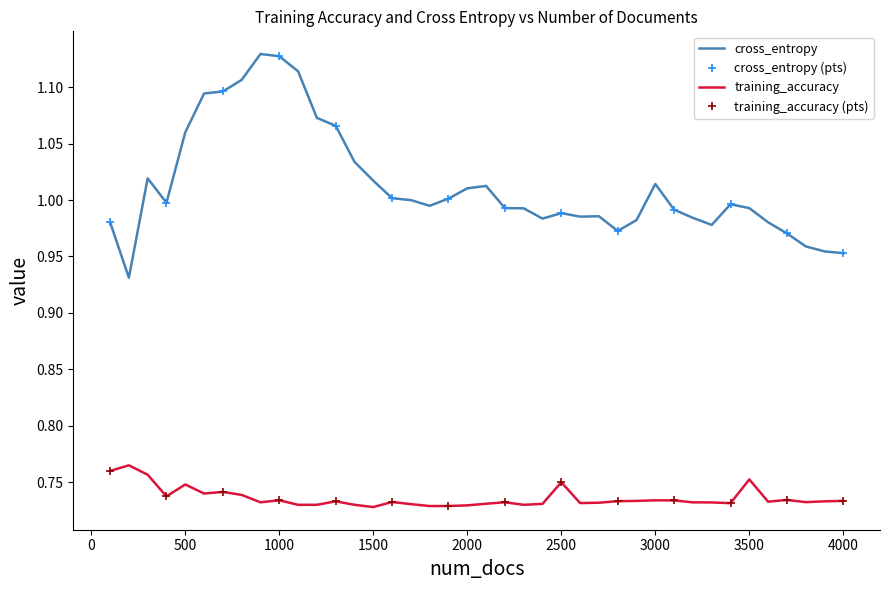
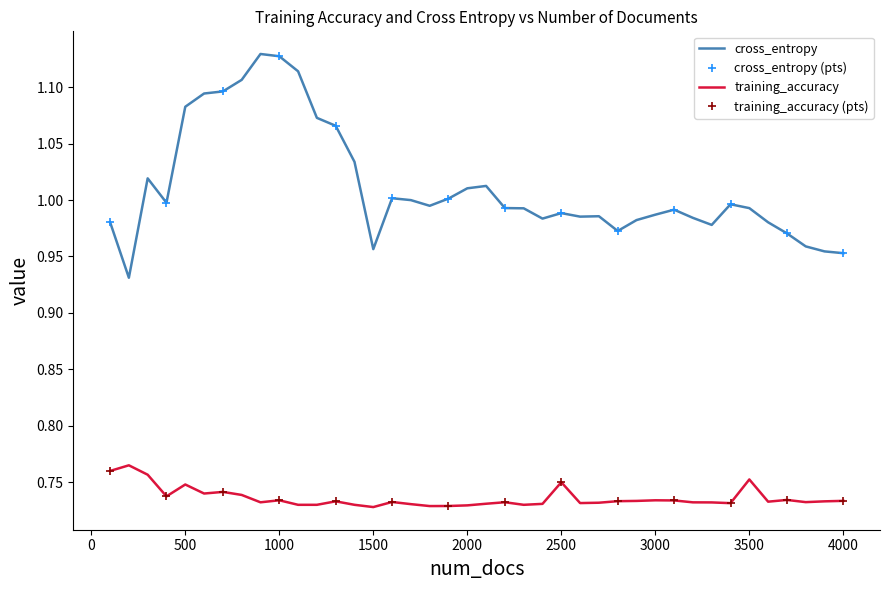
cross_entropy, 500: 1.060 -> 1.083
cross_entropy, 1500: 1.017 -> 0.957
cross_entropy, 3000: 1.014 -> 0.987
